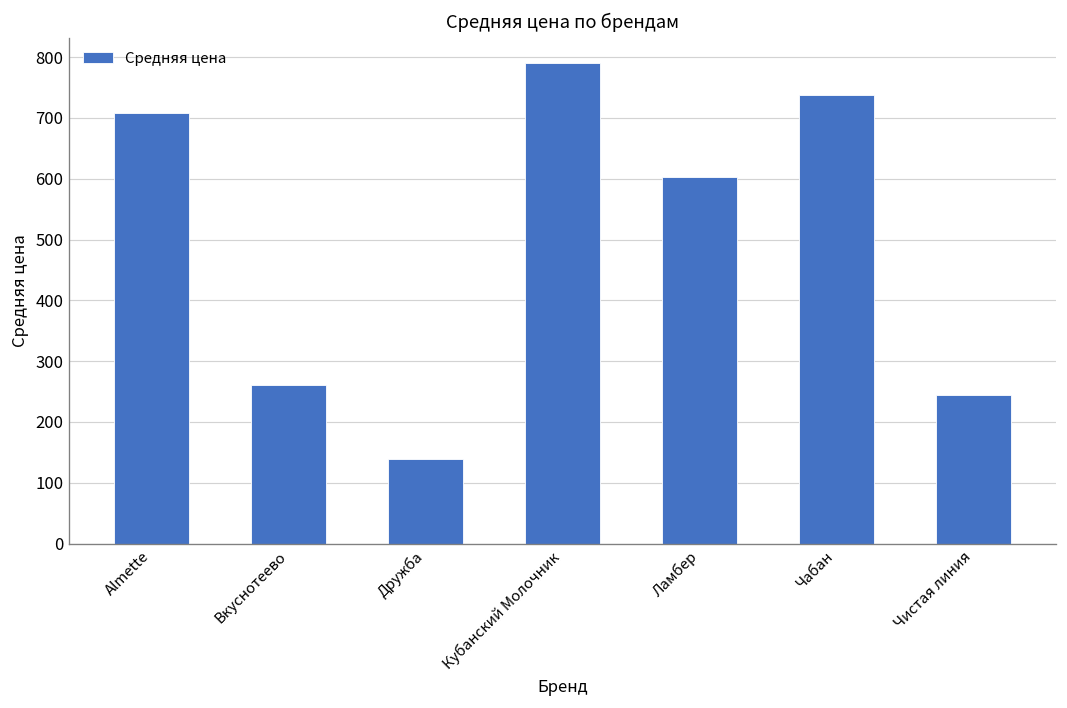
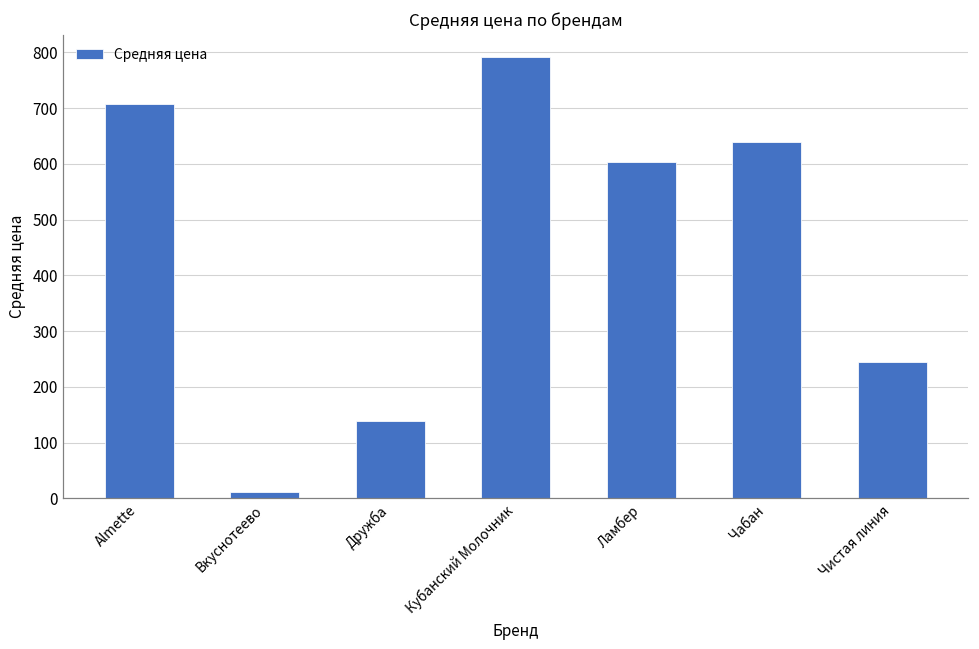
Вкуснотеево: 260 -> 10
Чабан: 740 -> 640
